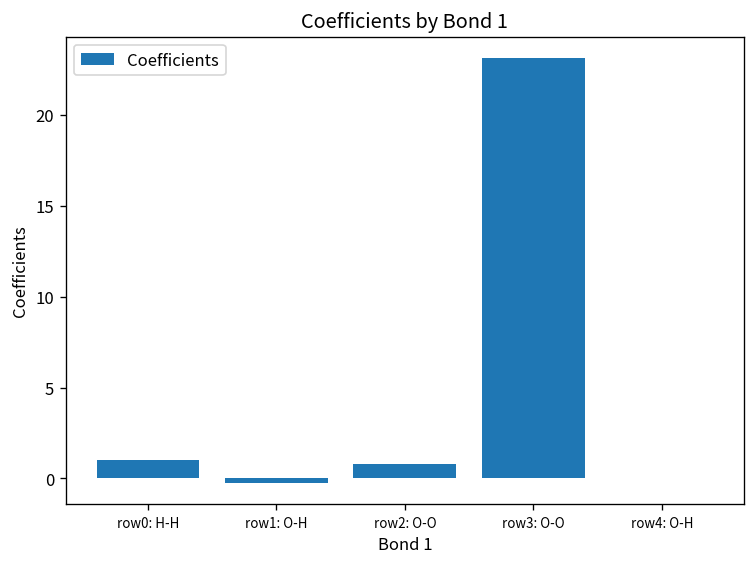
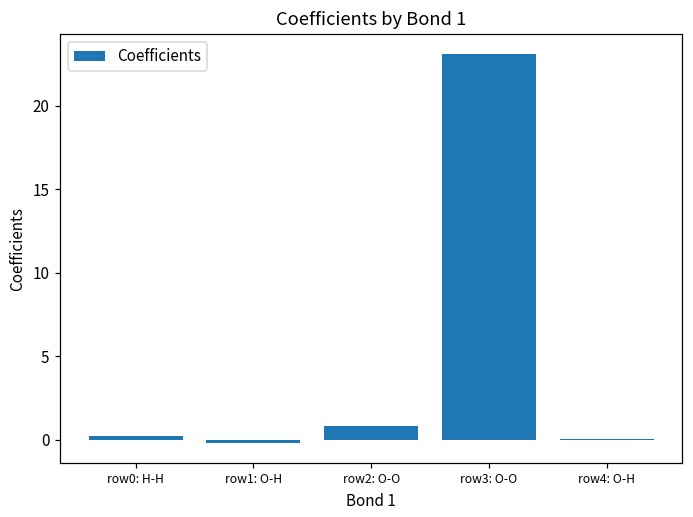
row0: H-H: 1.0 -> 0.2
